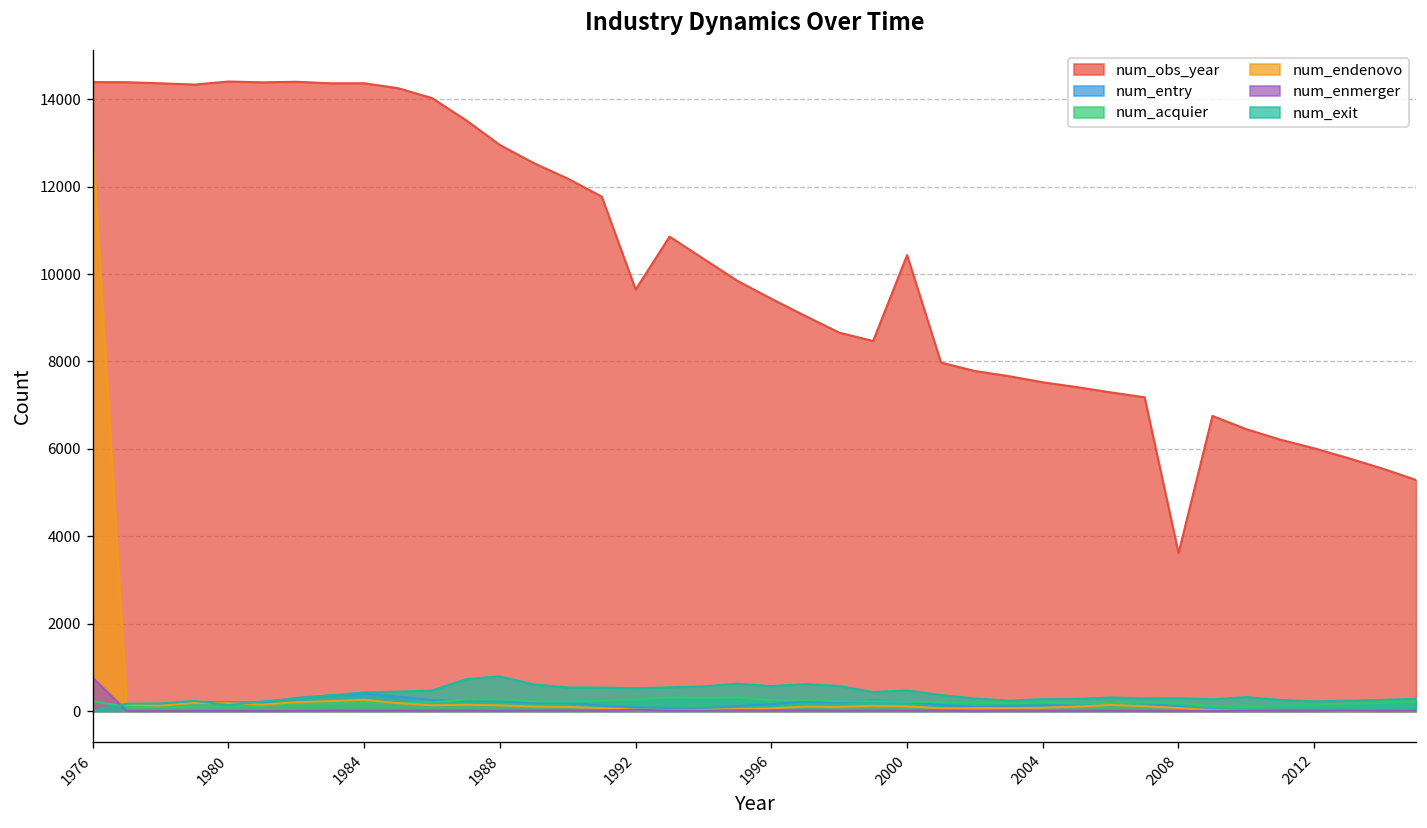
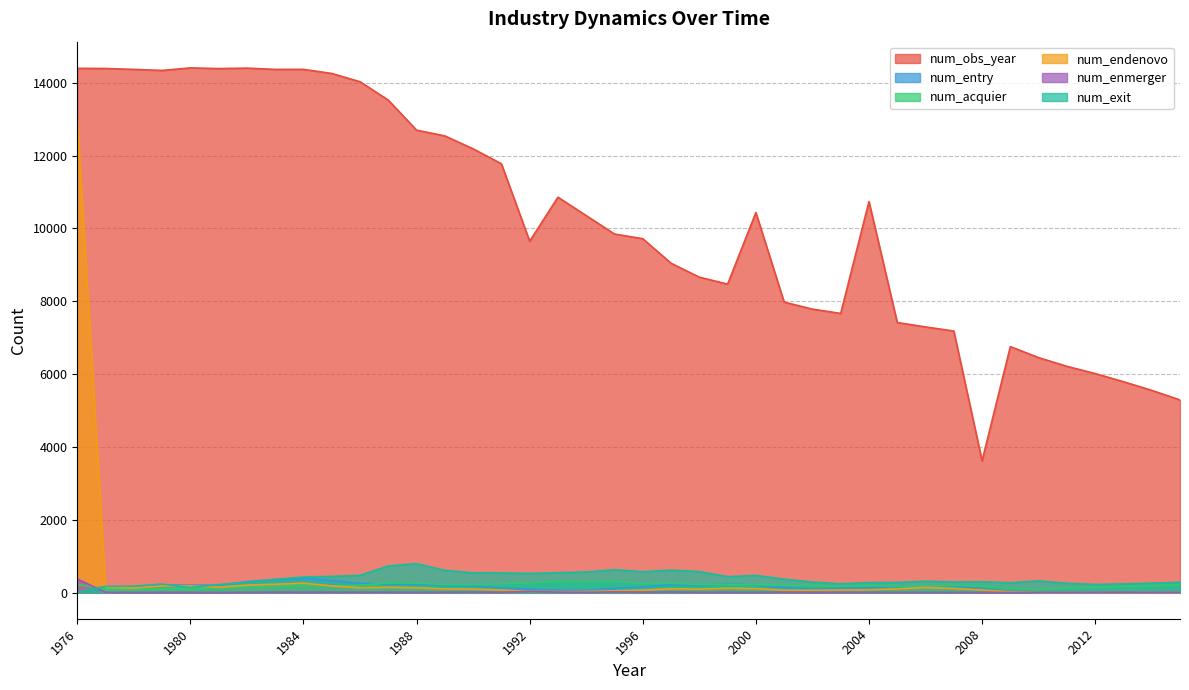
num_enmerger, 1976: 800 -> 400
num_obs_year, 1988: 13000 -> 12700
num_obs_year, 1996: 9400 -> 9700
num_obs_year, 2004: 7500 -> 10700
